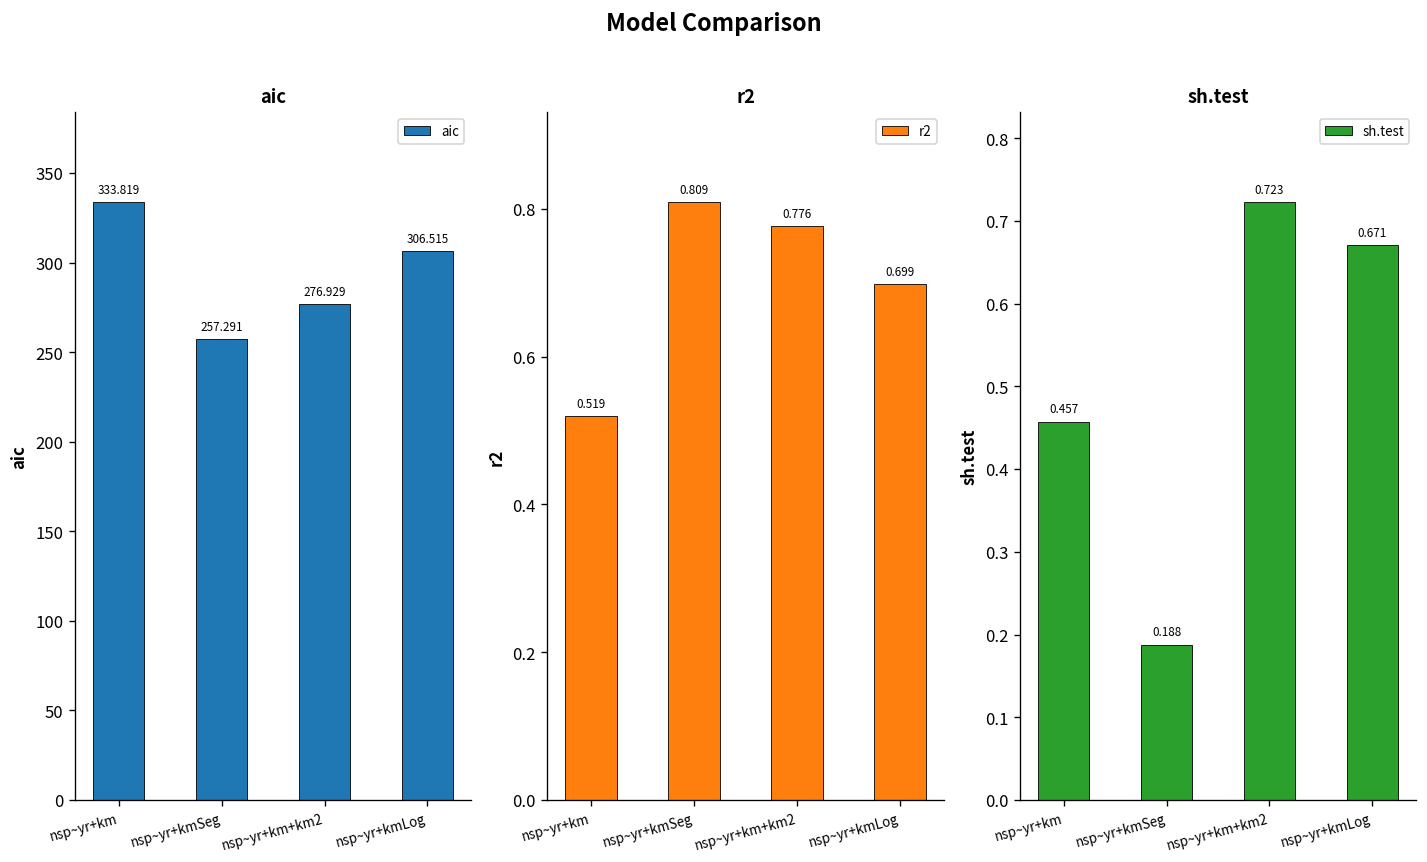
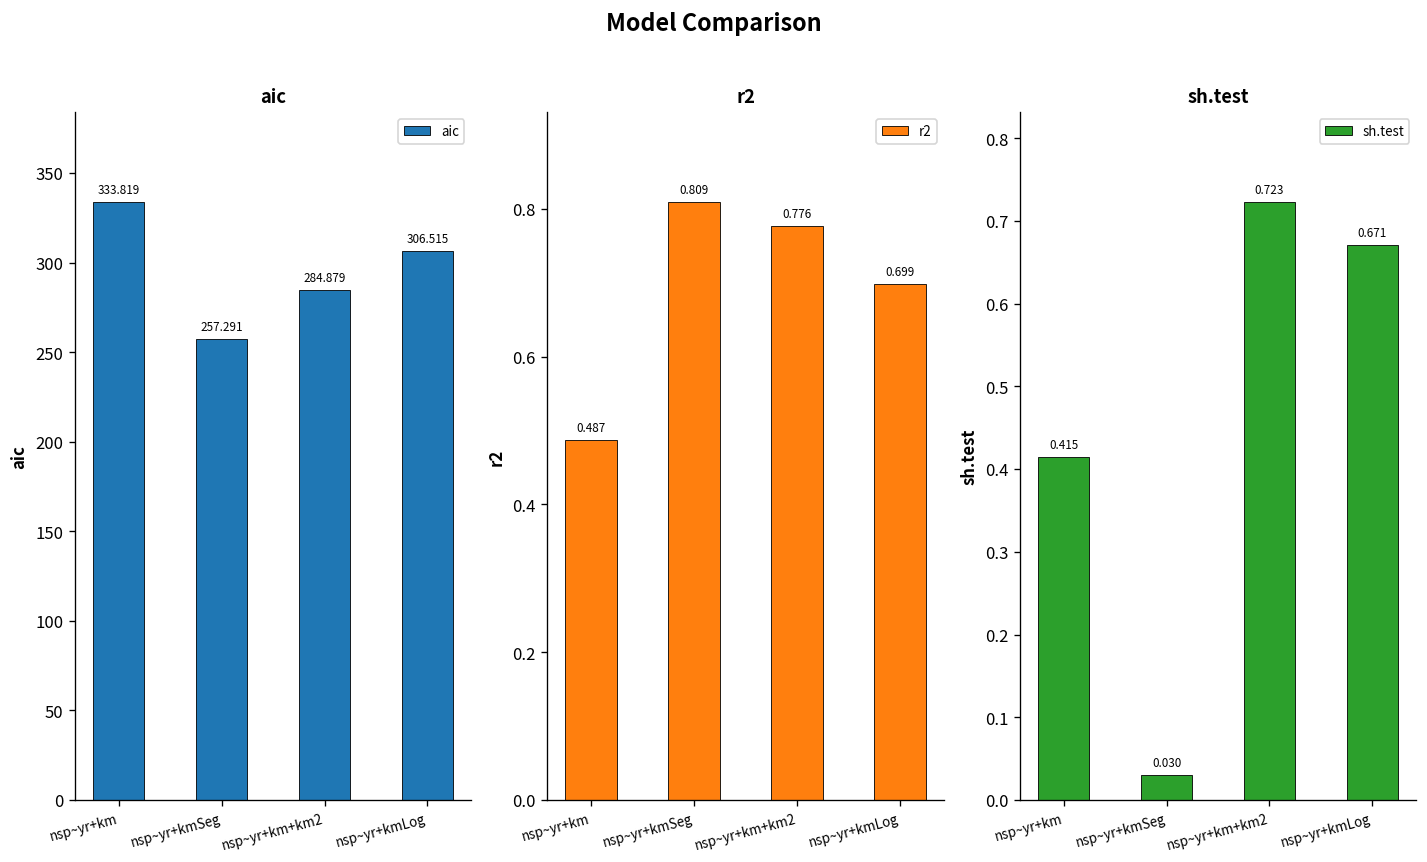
aic, nsp~yr+km+km2: 276.929 -> 284.879
r2, nsp~yr+km: 0.519 -> 0.487
sh.test, nsp~yr+km: 0.457 -> 0.415
sh.test, nsp~yr+kmSeg: 0.188 -> 0.030
